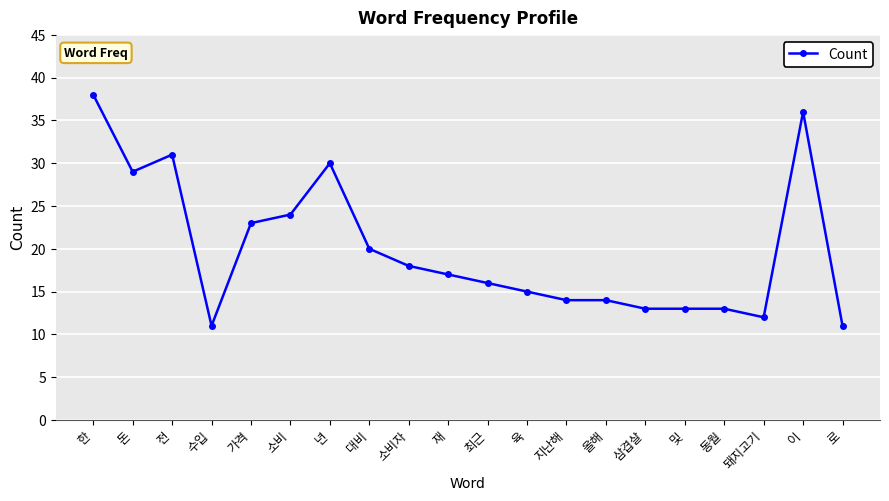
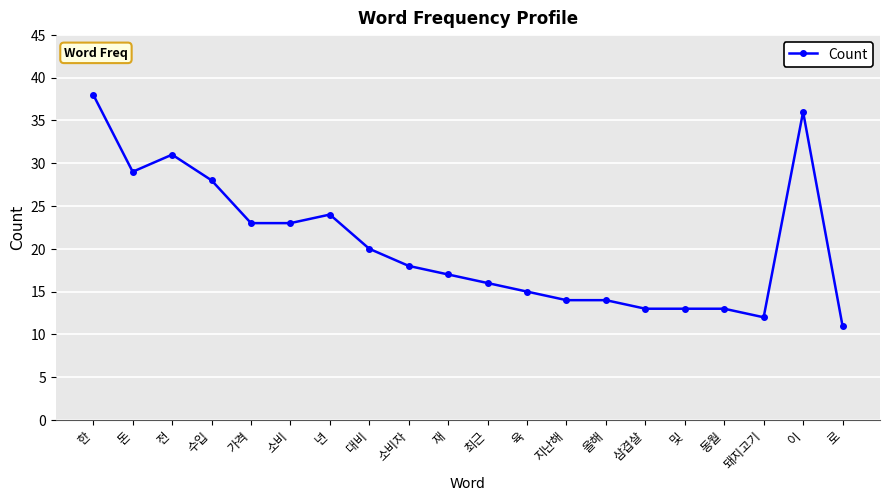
수입: 11 -> 28
소비: 24 -> 23
년: 30 -> 24
